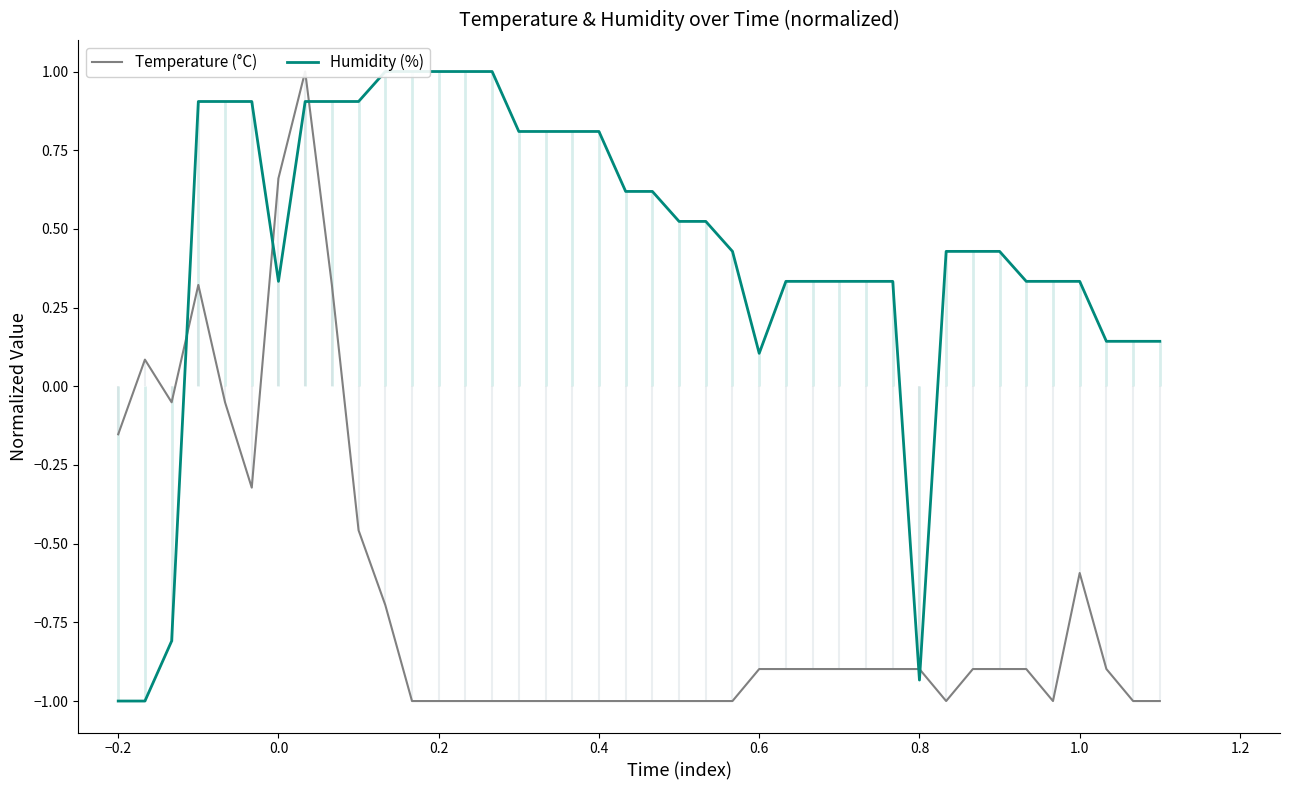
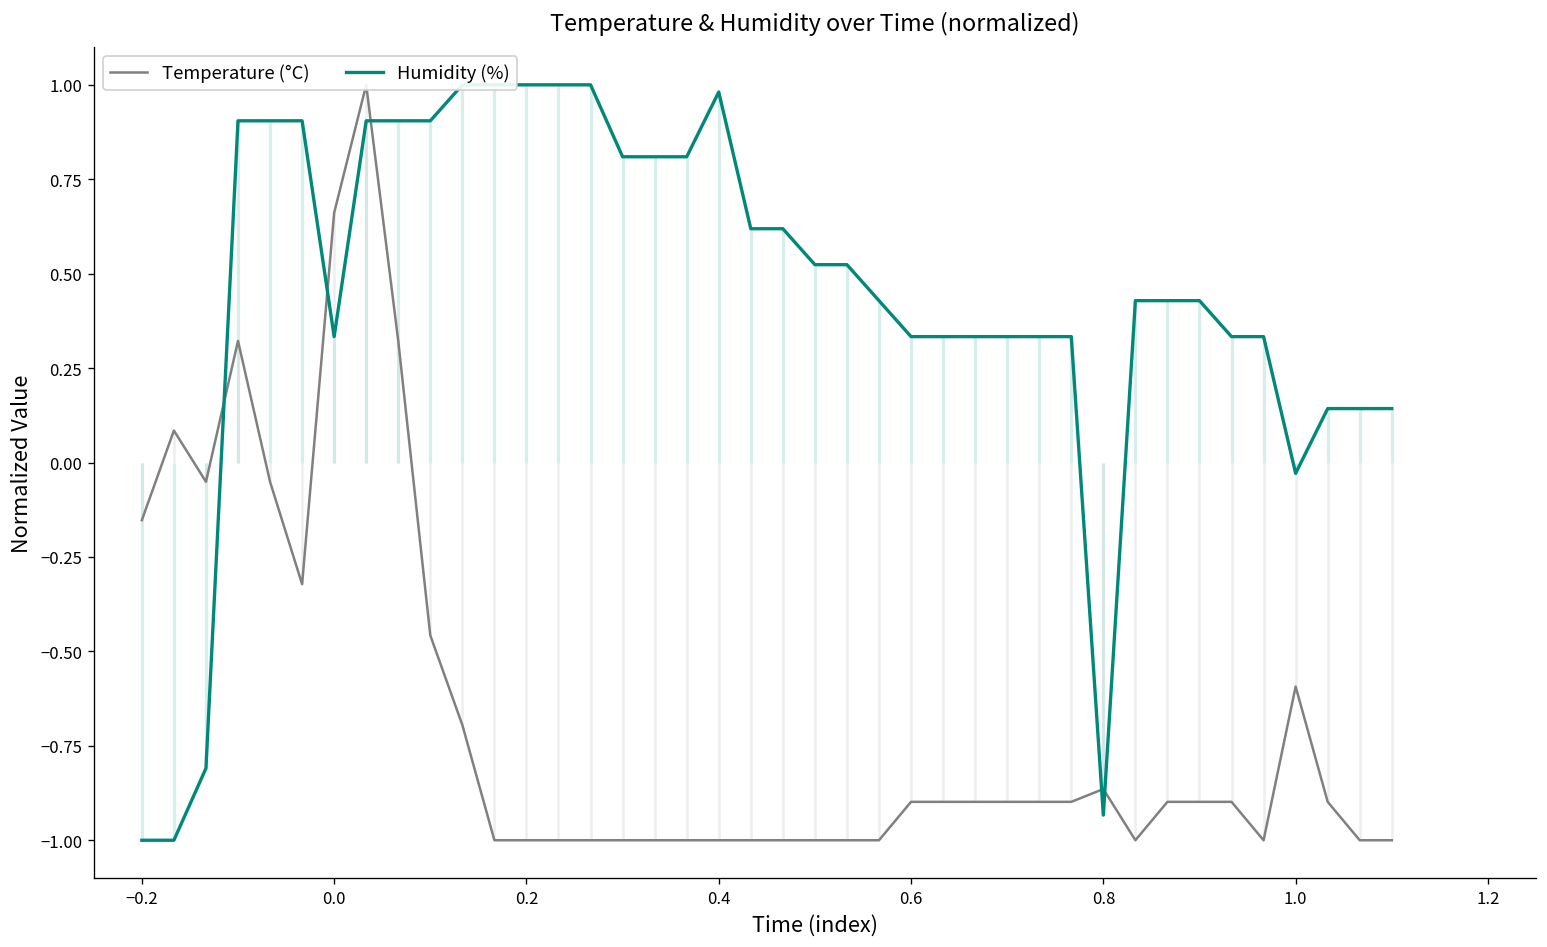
Humidity (%), 0.4: 0.81 -> 0.98
Humidity (%), 0.6: 0.10 -> 0.33
Temperature (°C), 0.8: -0.90 -> -0.86
Humidity (%), 1.0: 0.33 -> -0.03
